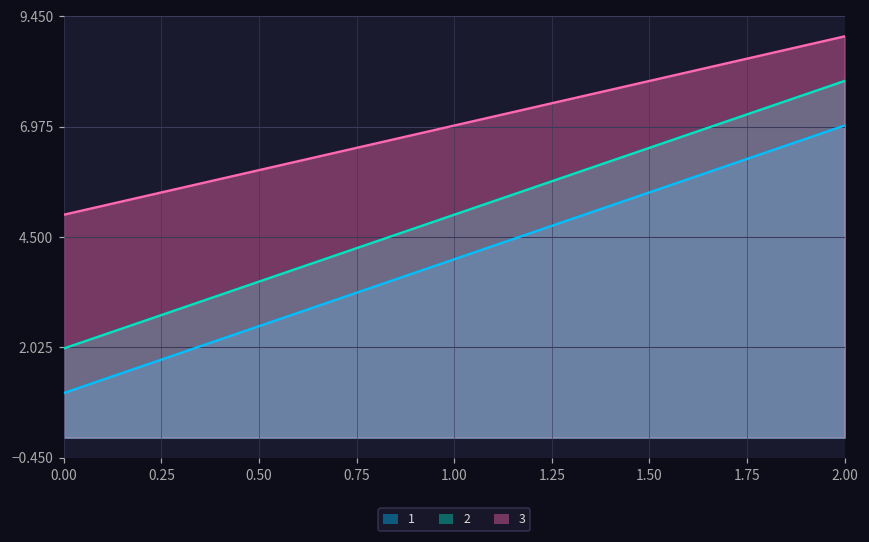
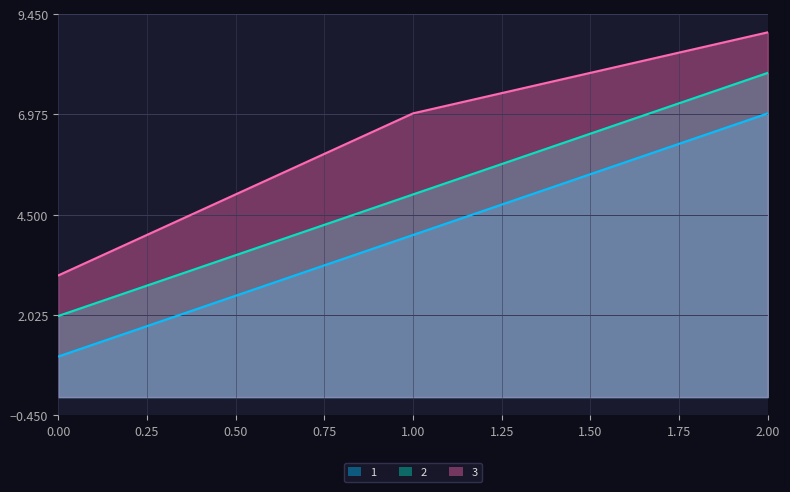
3, 0.00: 5 -> 3
